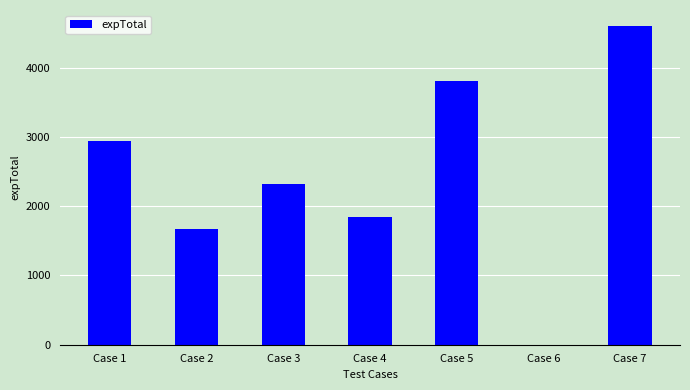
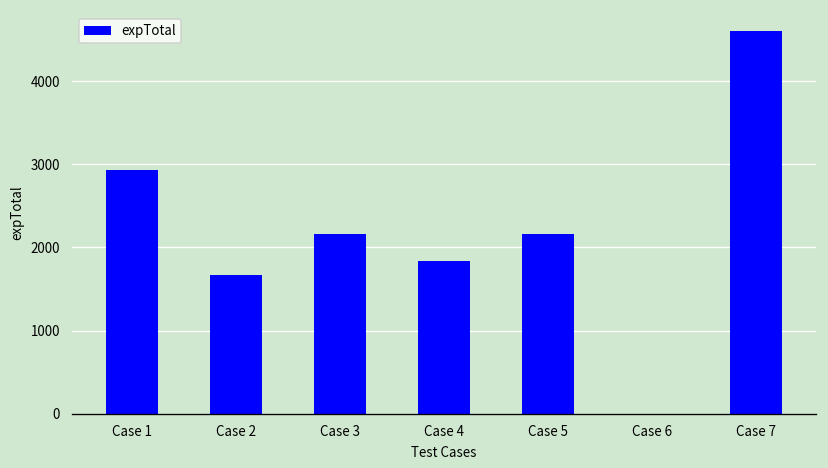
Case 3: 2300 -> 2200
Case 5: 3800 -> 2200
